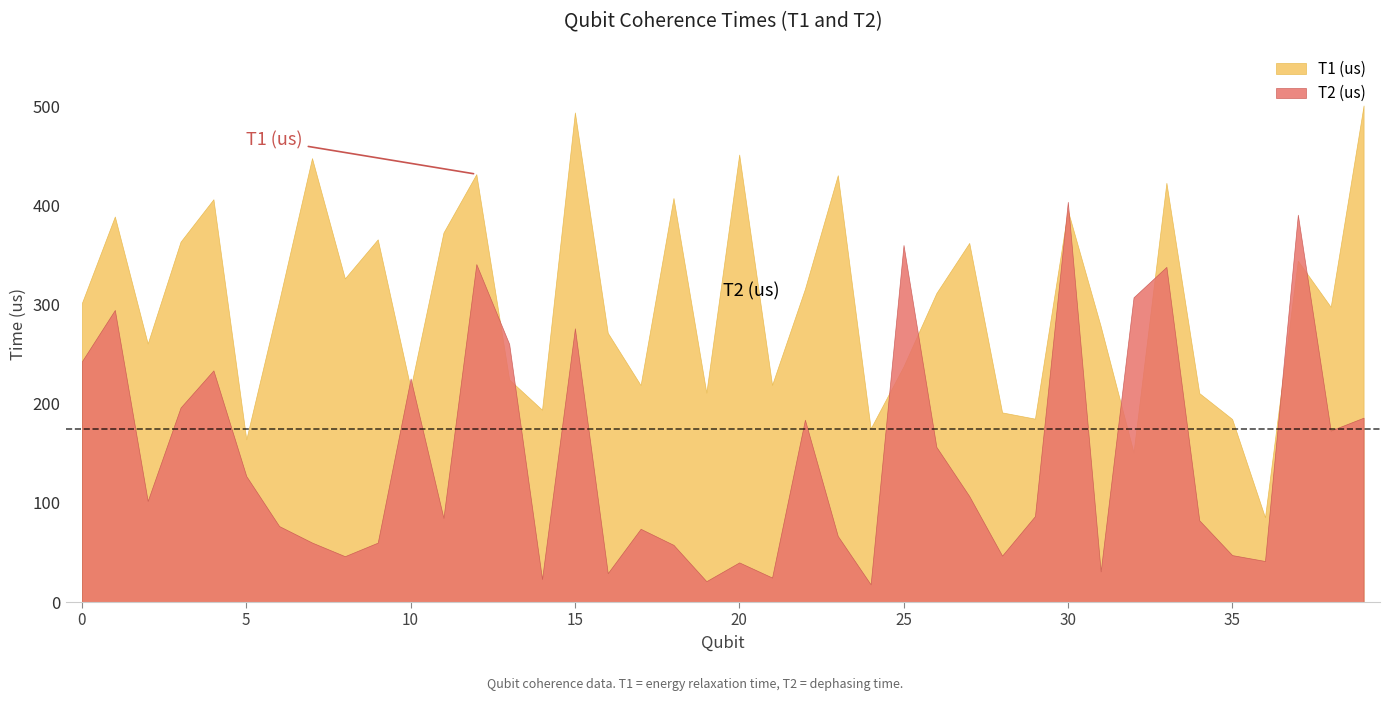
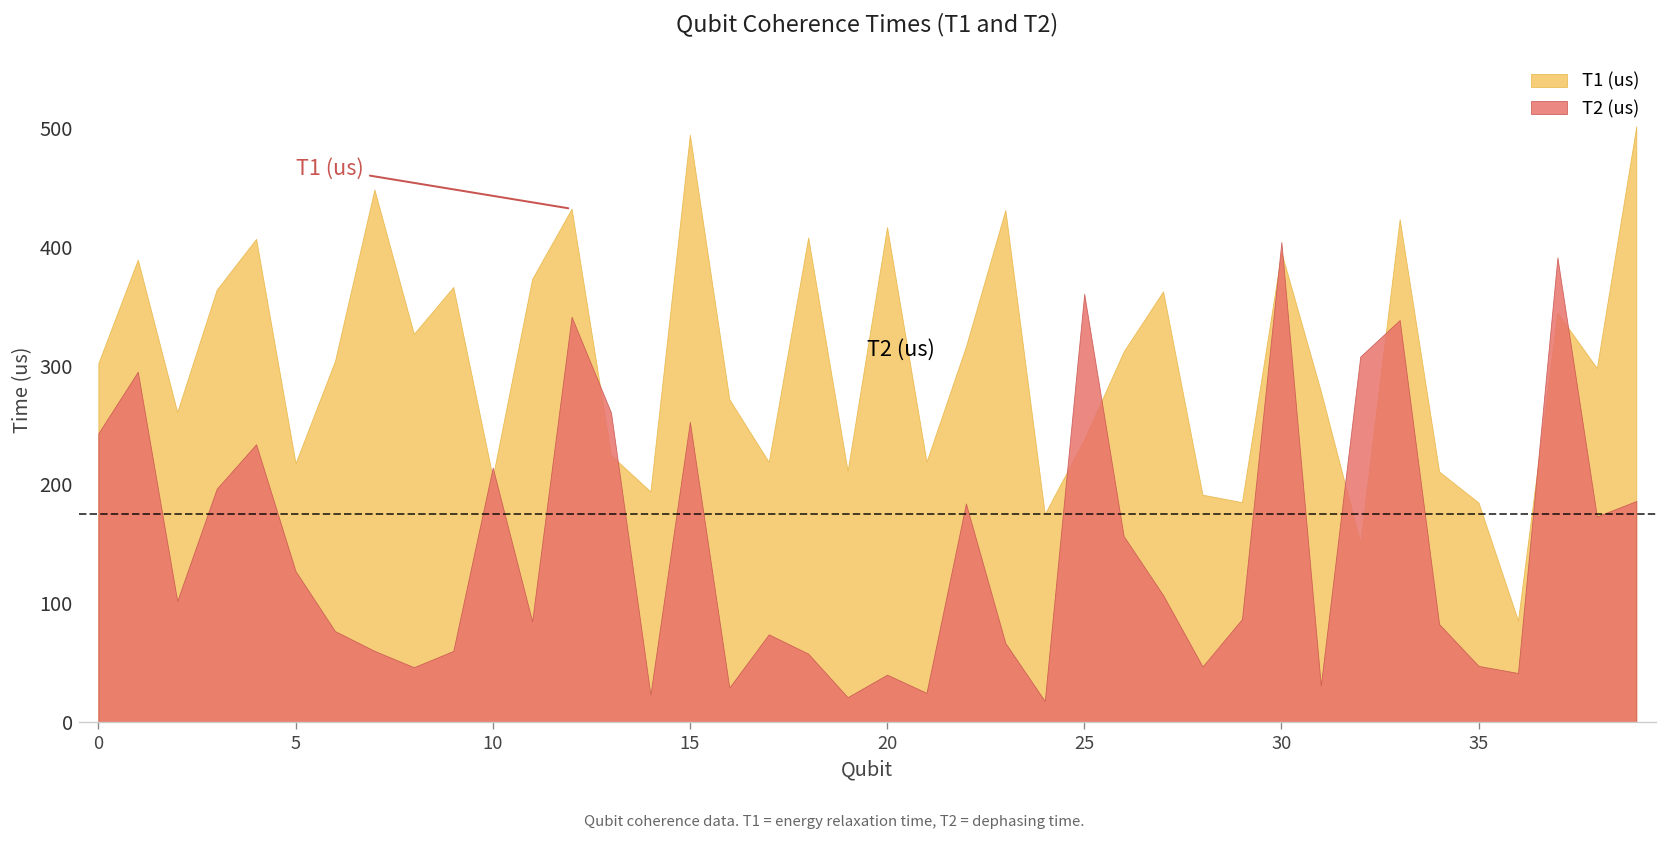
T1 (us), 5: 160 -> 220
T1 (us), 10: 220 -> 210
T2 (us), 10: 230 -> 210
T2 (us), 15: 280 -> 250
T1 (us), 20: 450 -> 420
